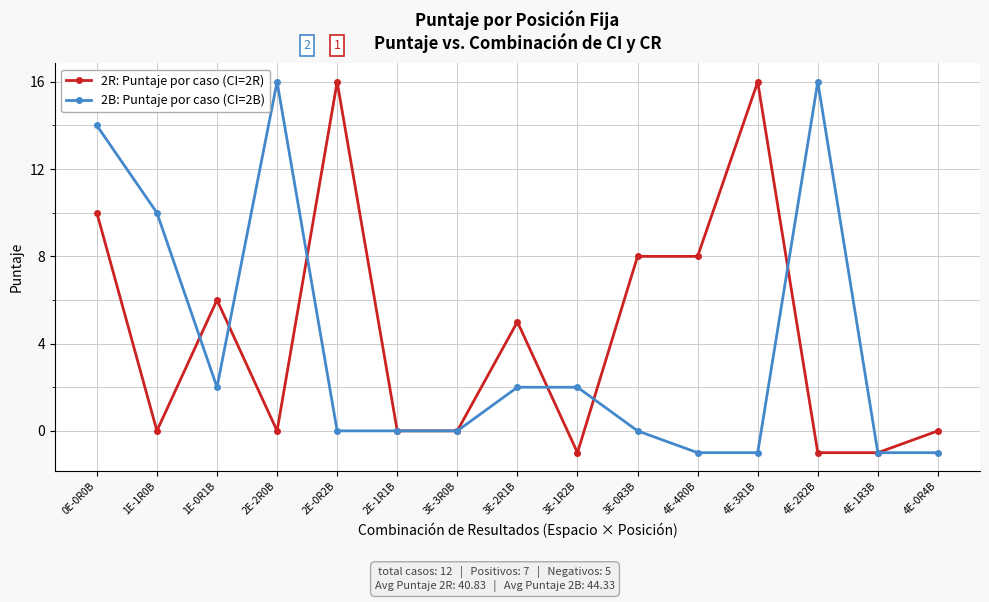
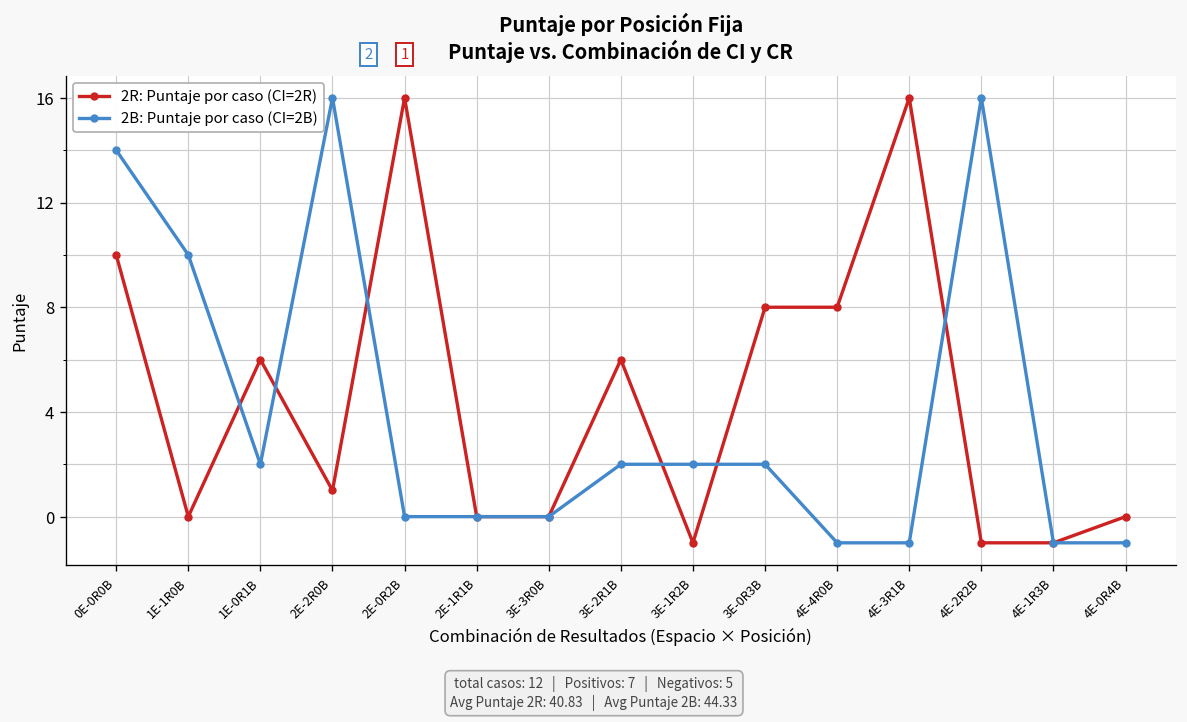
2R: Puntaje por caso (CI=2R), 2E-2R0B: 0 -> 1
2R: Puntaje por caso (CI=2R), 3E-2R1B: 5 -> 6
2B: Puntaje por caso (CI=2B), 3E-0R3B: 0 -> 2
